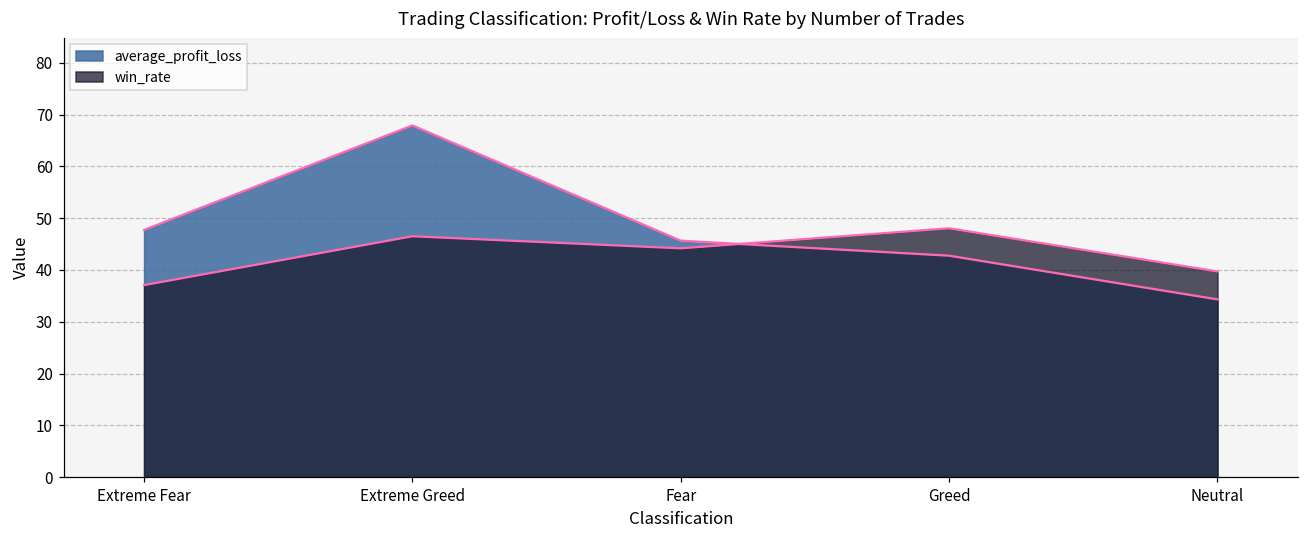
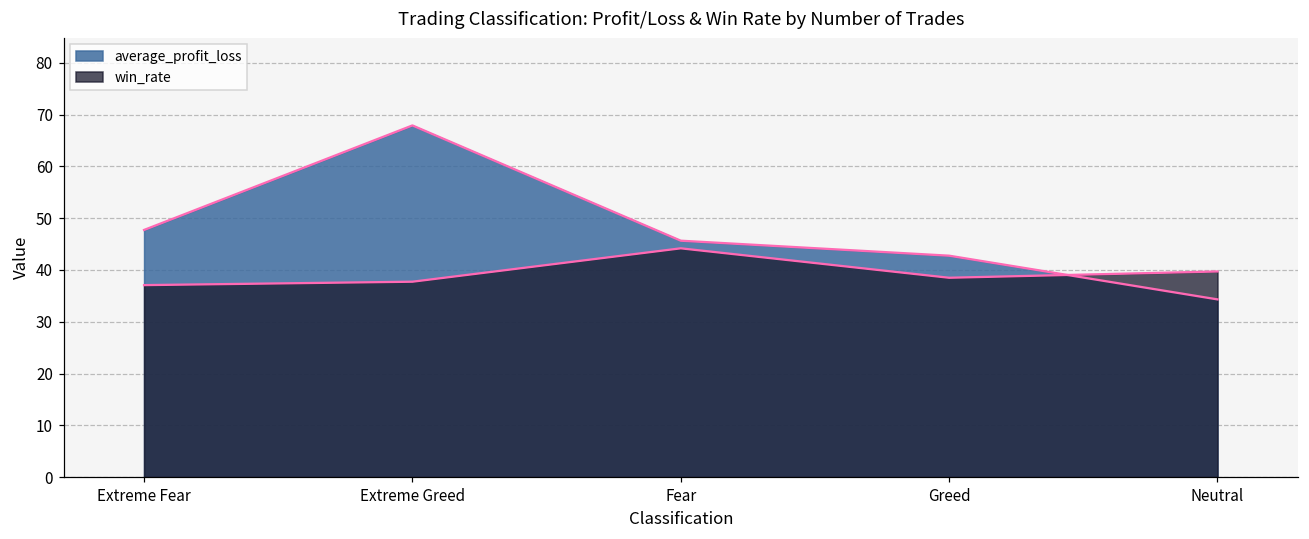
win_rate, Extreme Greed: 46 -> 38
win_rate, Greed: 48 -> 38
